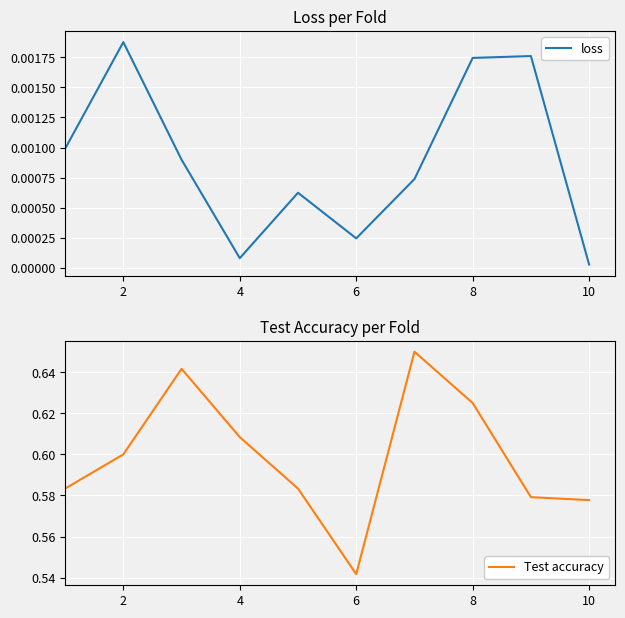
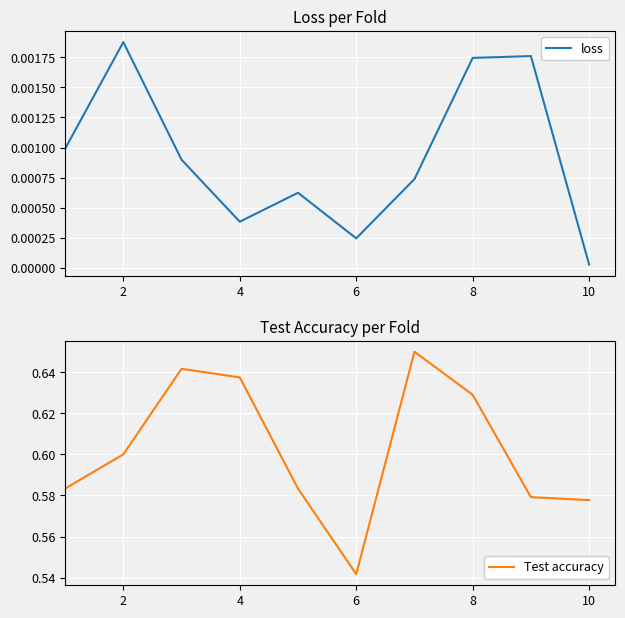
Loss per Fold, 4: 0.00008 -> 0.00038
Test Accuracy per Fold, 4: 0.608 -> 0.638
Test Accuracy per Fold, 8: 0.625 -> 0.629
